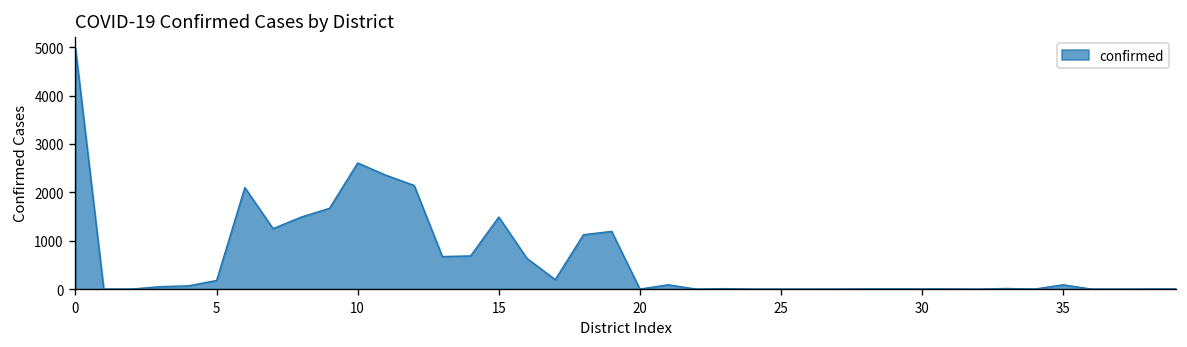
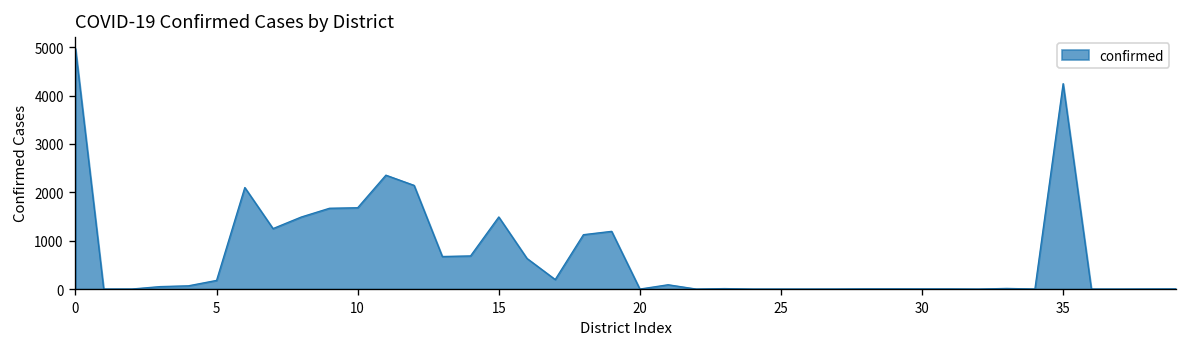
10: 2600 -> 1700
35: 100 -> 4200
